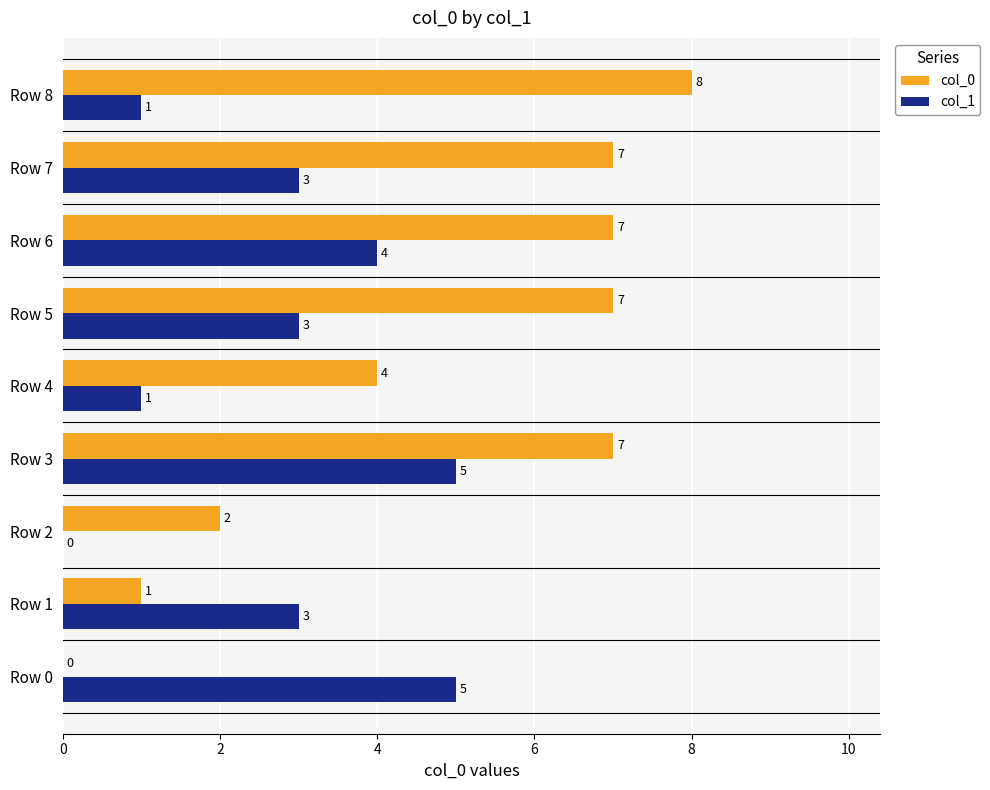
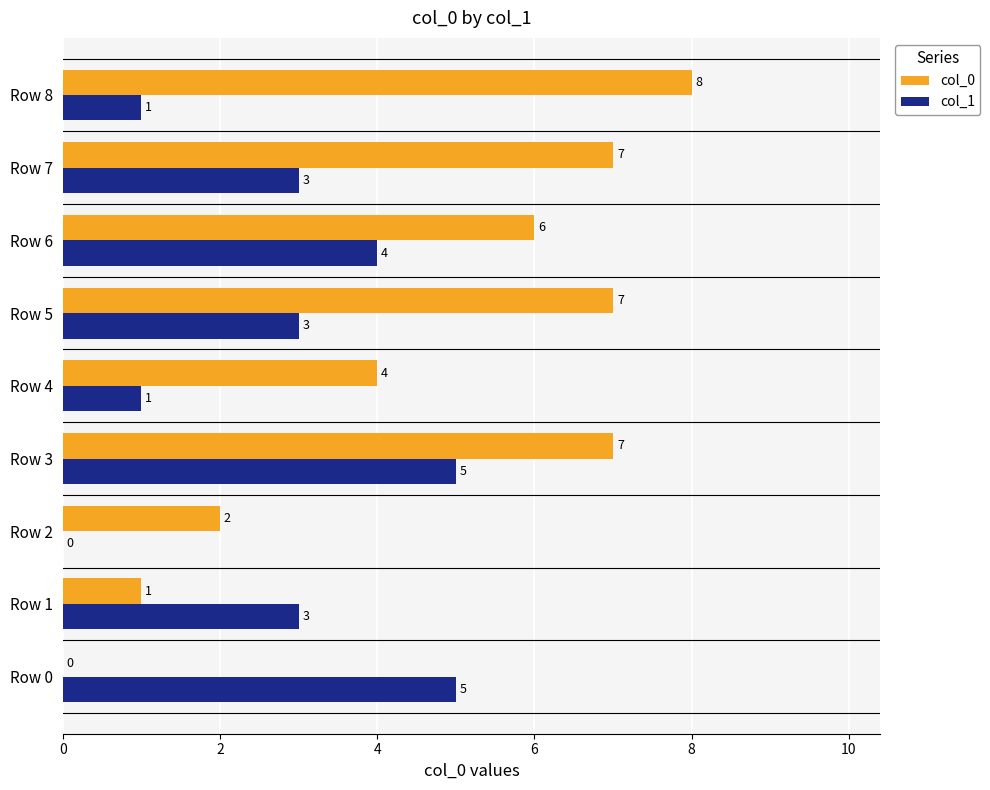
col_0, Row 6: 7 -> 6
